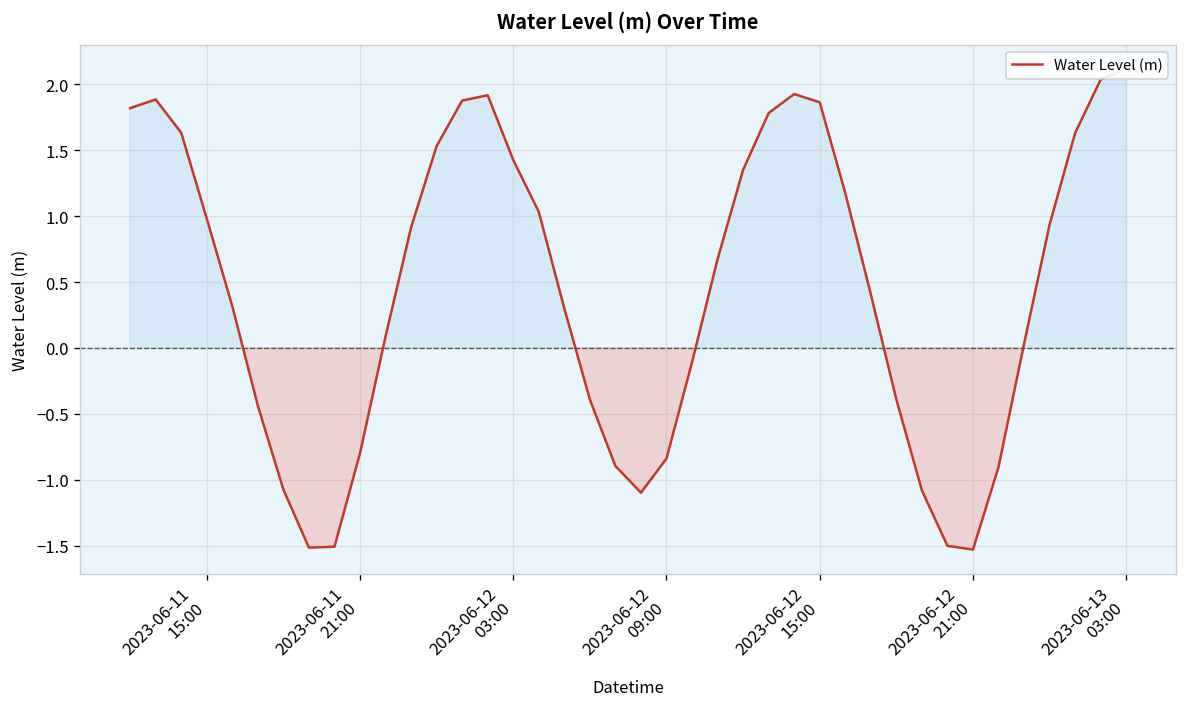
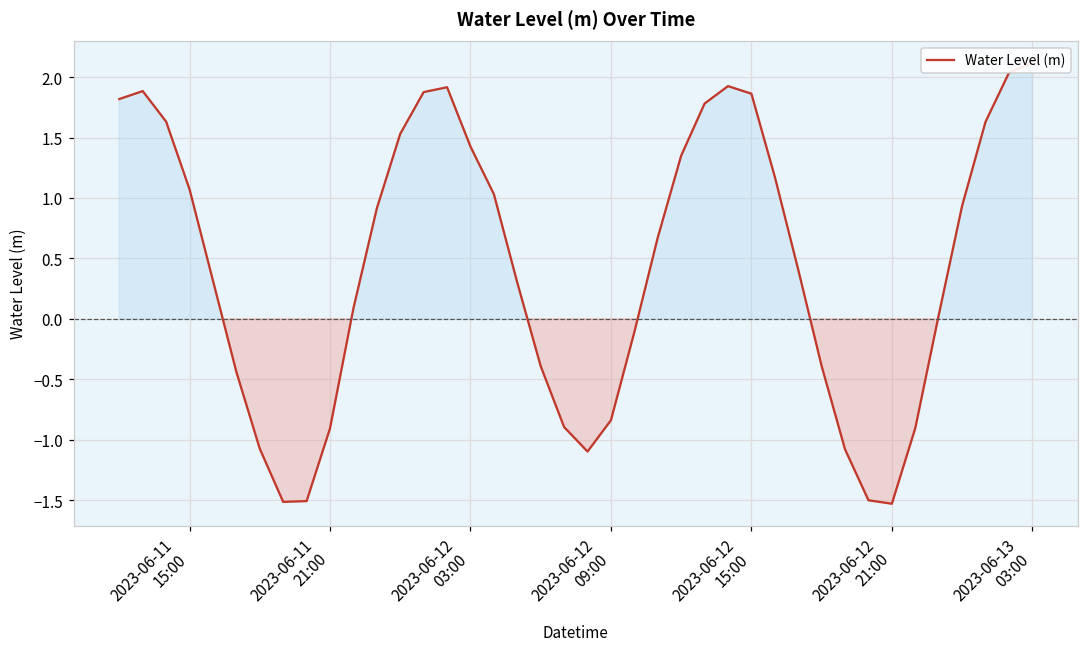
2023-06-11 15:00: 0.98 -> 1.07
2023-06-11 21:00: -0.80 -> -0.91
